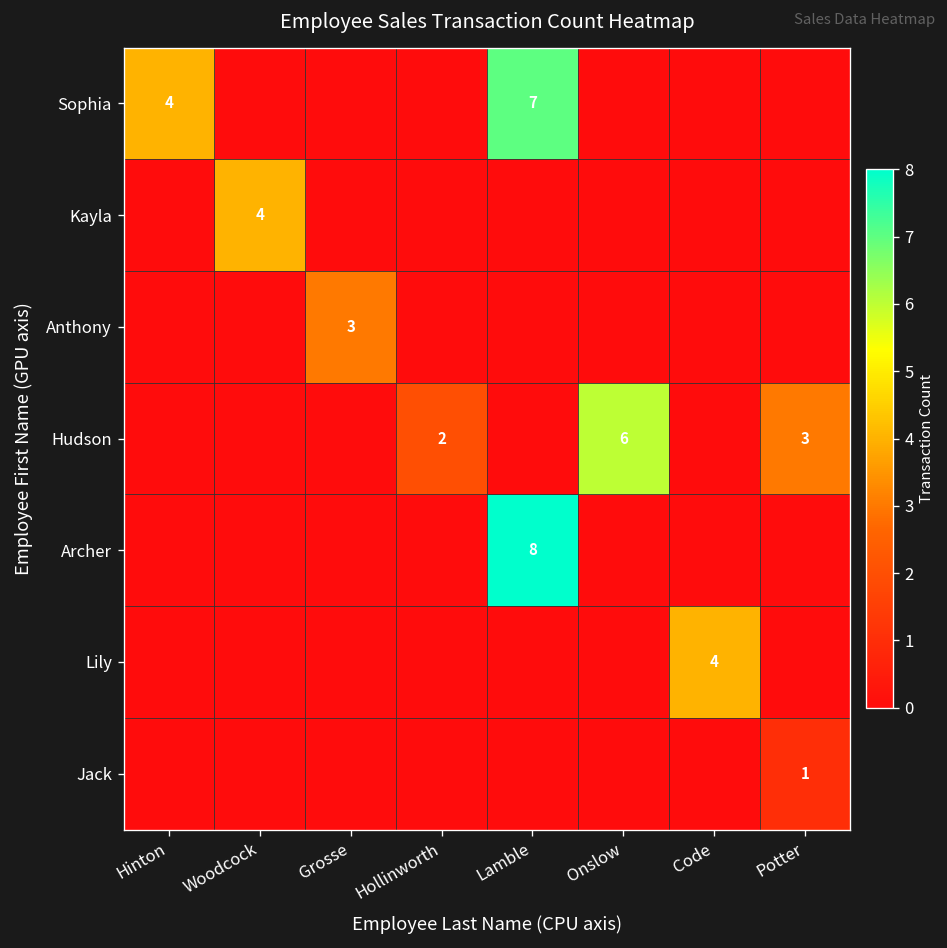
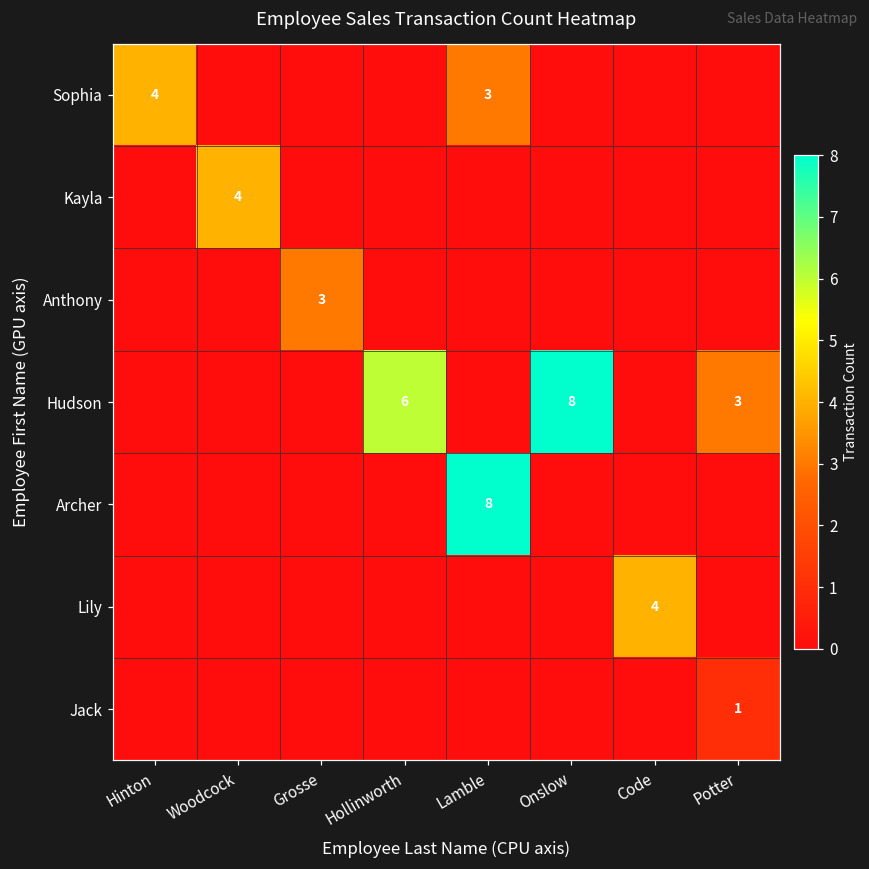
Sophia, Lamble: 7 -> 3
Hudson, Hollinworth: 2 -> 6
Hudson, Onslow: 6 -> 8
